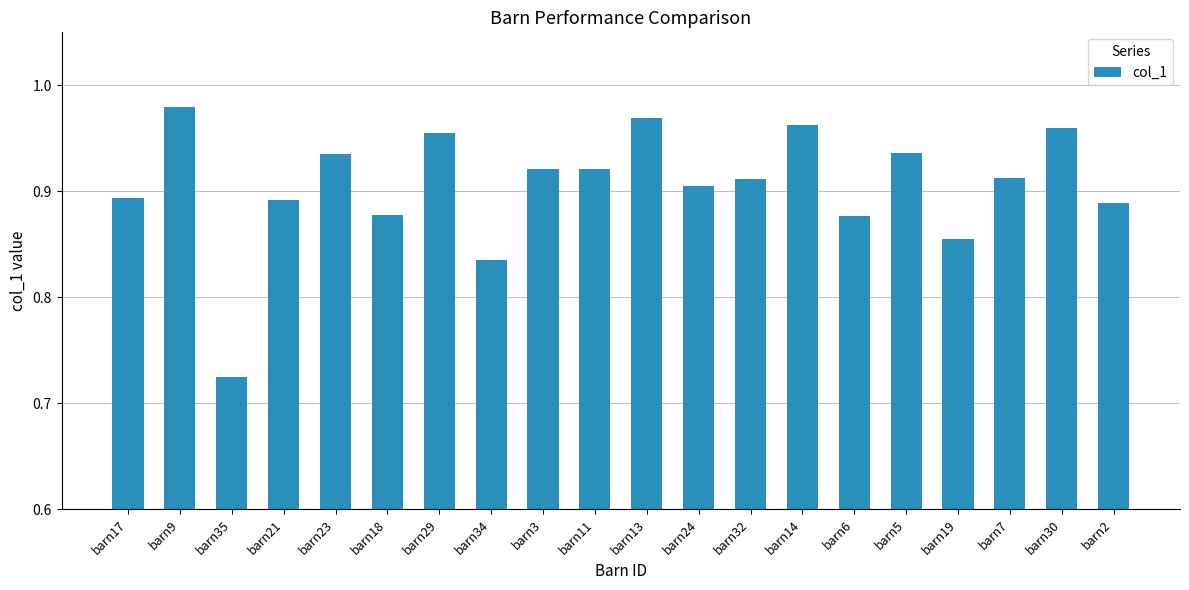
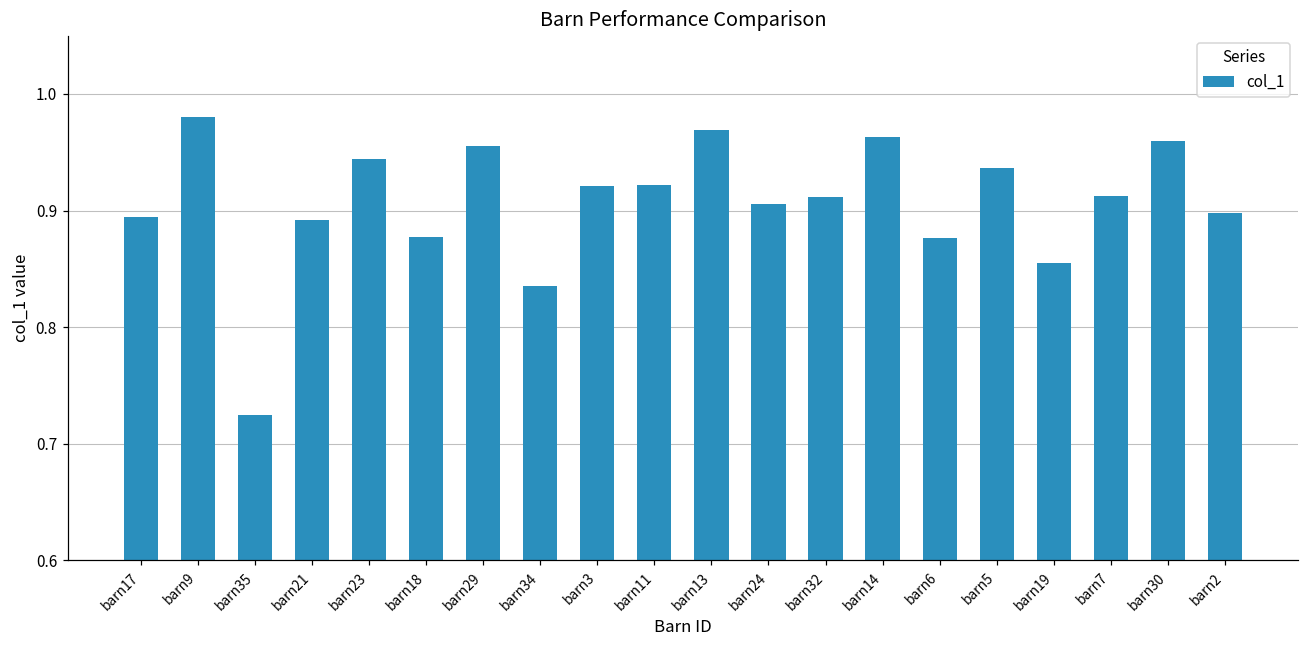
barn23: 0.935 -> 0.944
barn2: 0.889 -> 0.898
